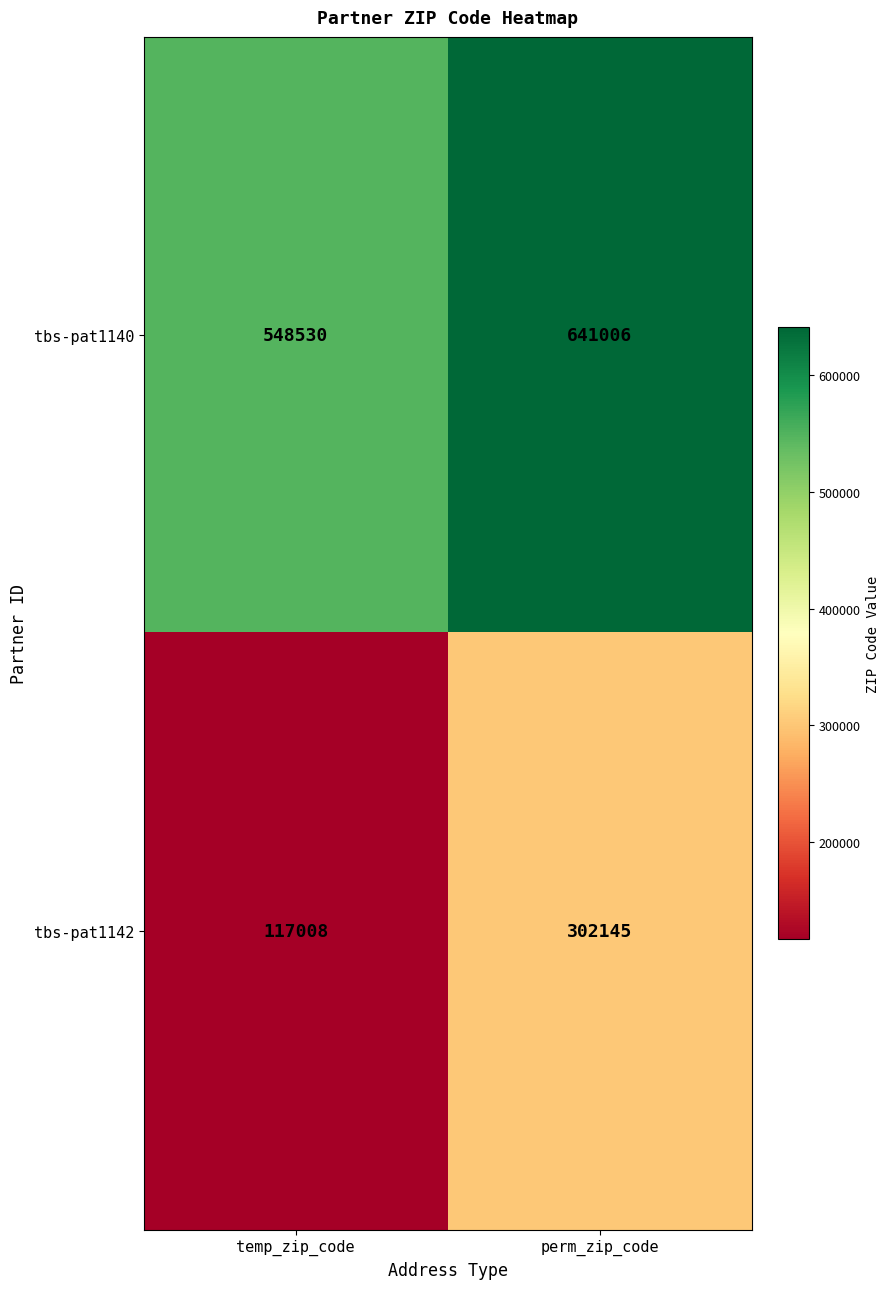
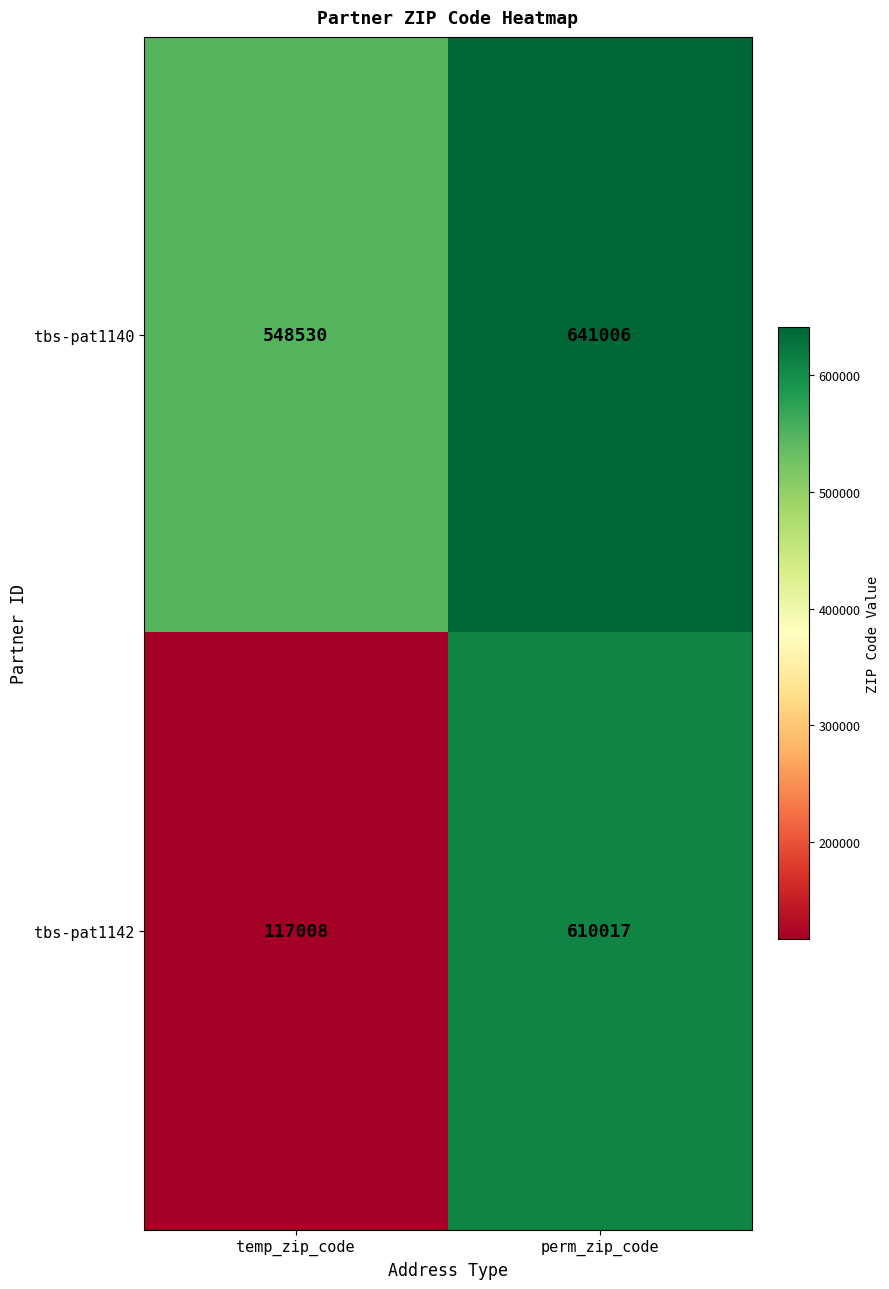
tbs-pat1142, perm_zip_code: 302145 -> 610017
